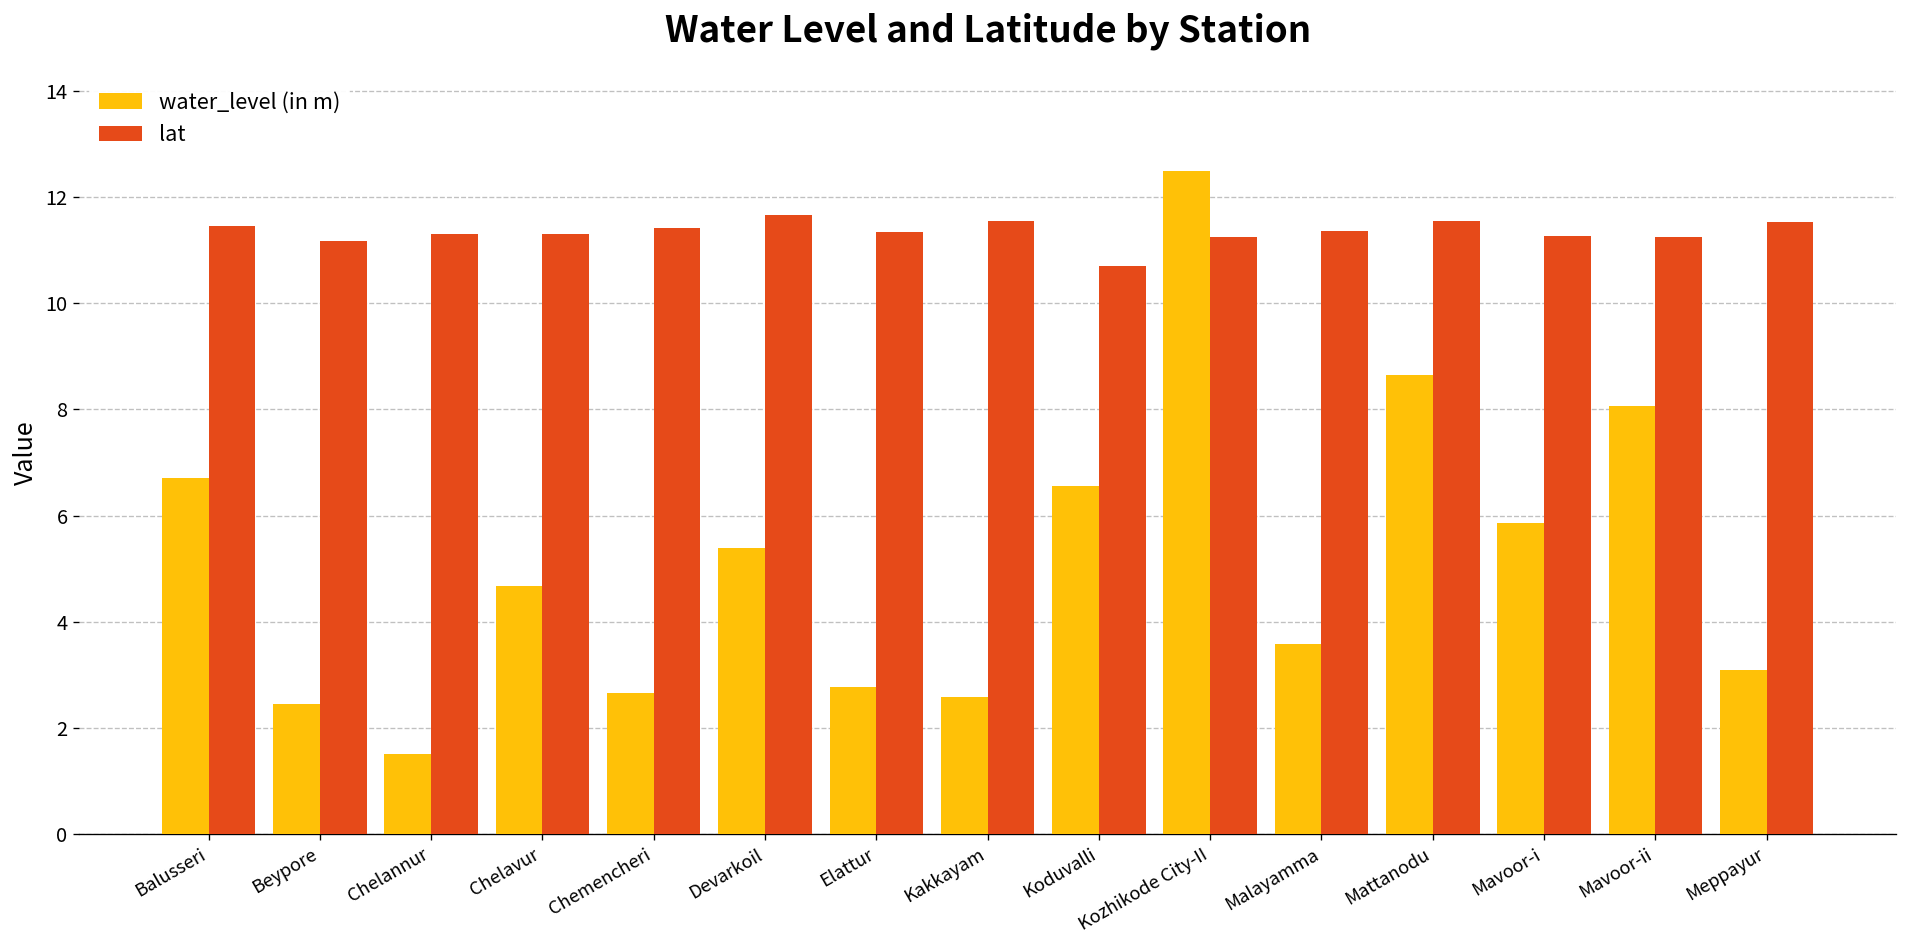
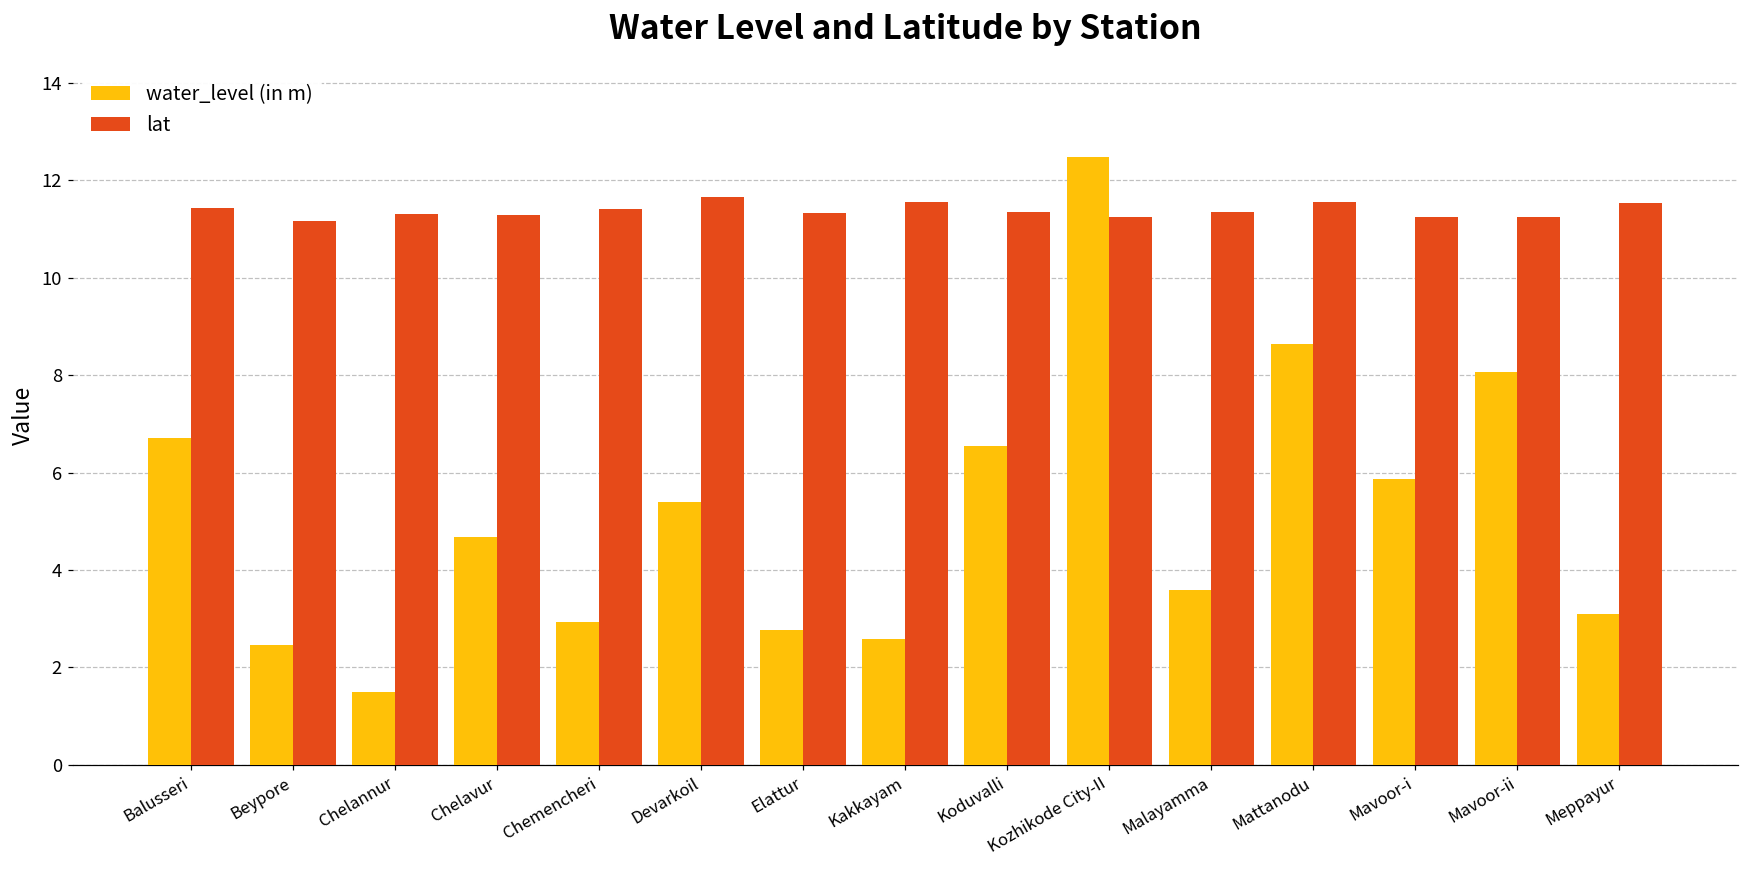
water_level (in m), Chemencheri: 2.7 -> 2.9
lat, Koduvalli: 10.7 -> 11.4
